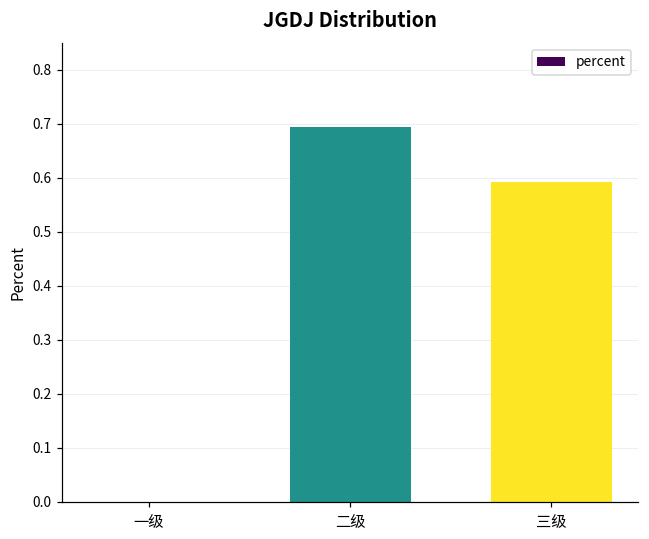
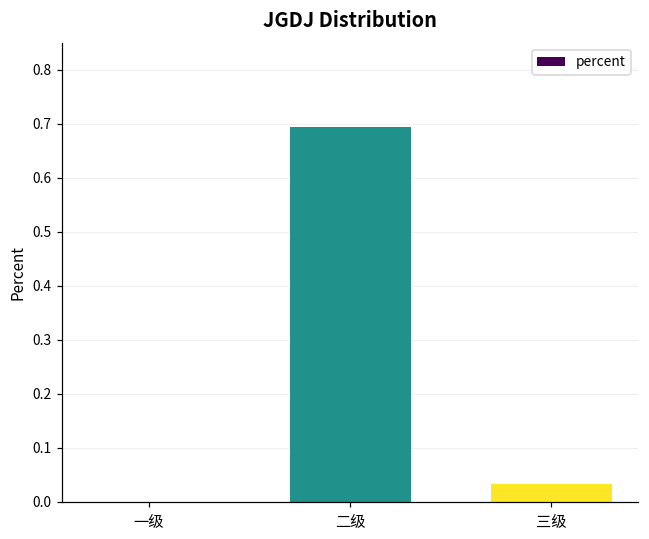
三级: 0.59 -> 0.03
